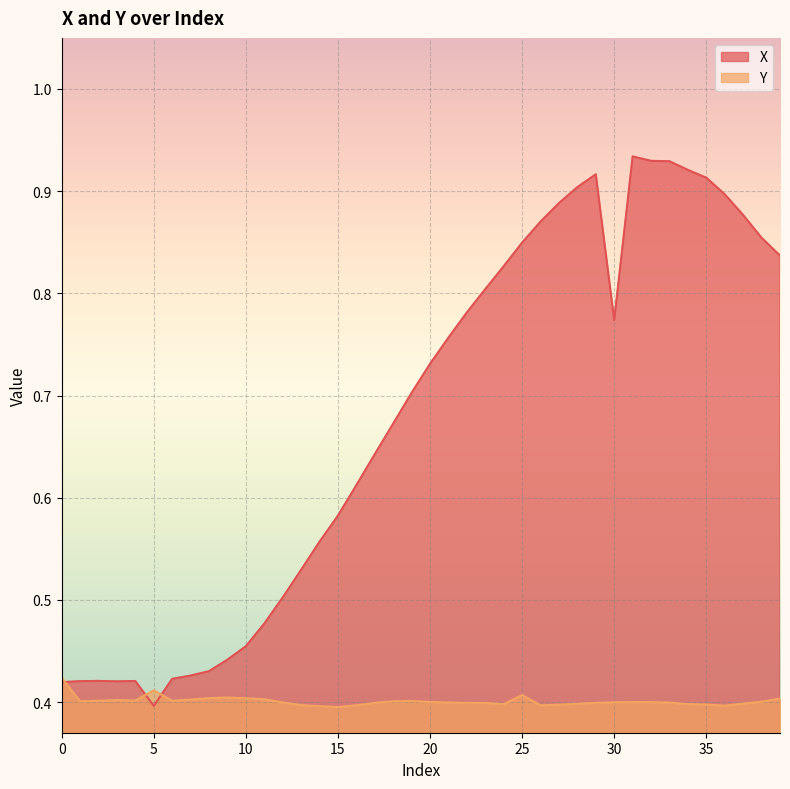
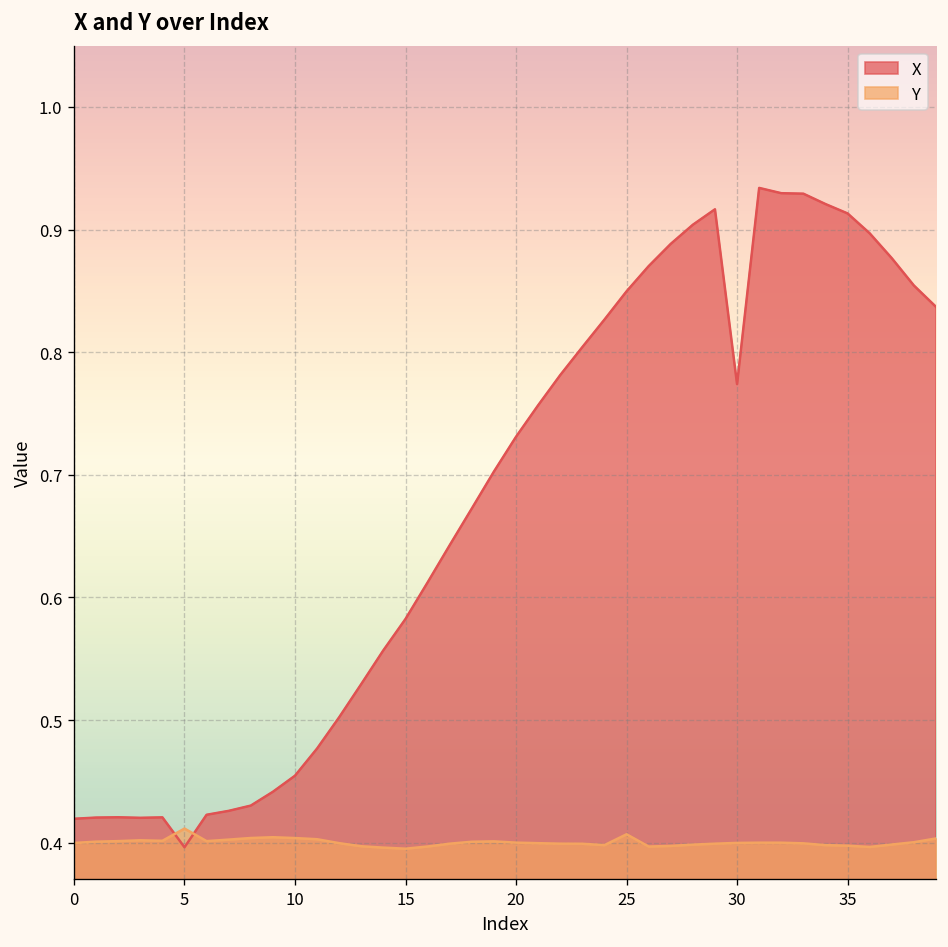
Y, 0: 0.424 -> 0.400
